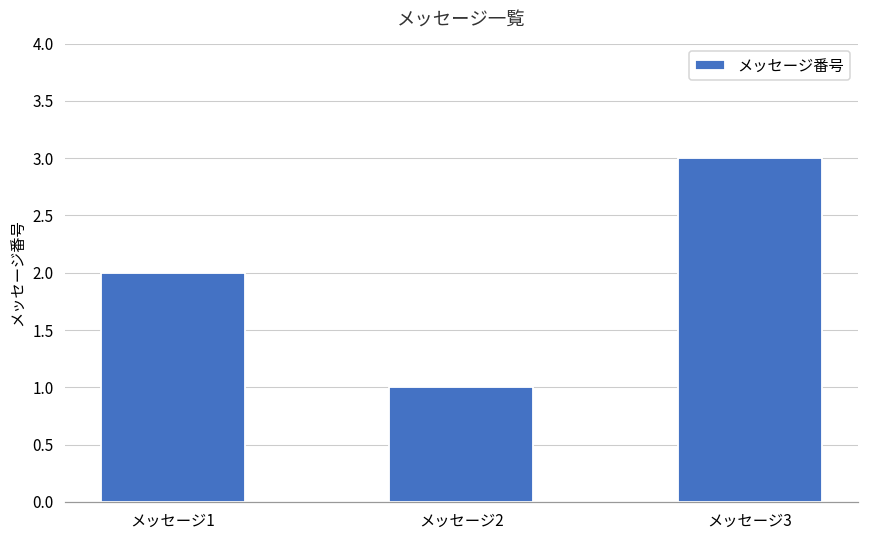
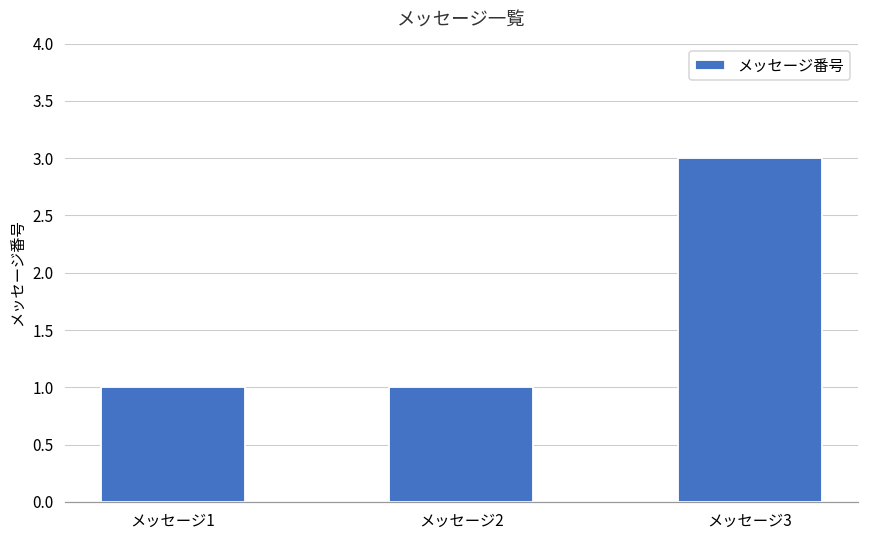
メッセージ1: 2 -> 1
